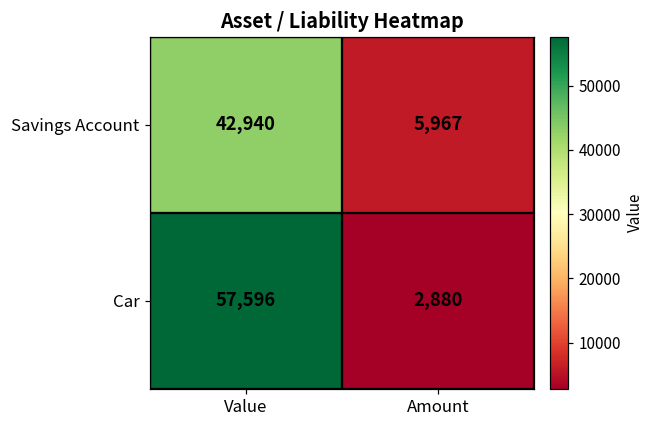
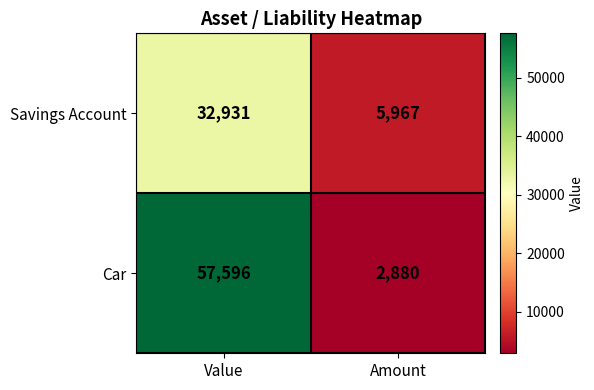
Savings Account, Value: 42,940 -> 32,931
